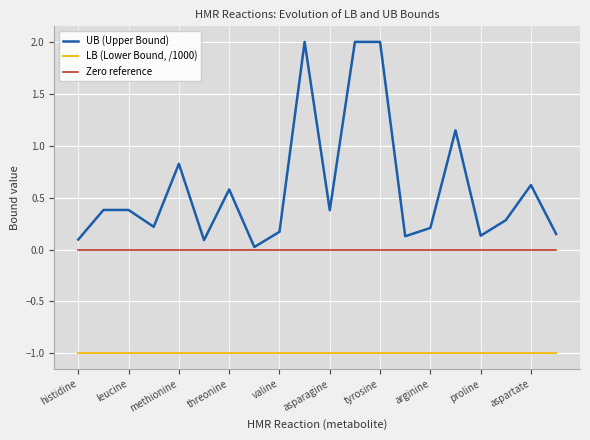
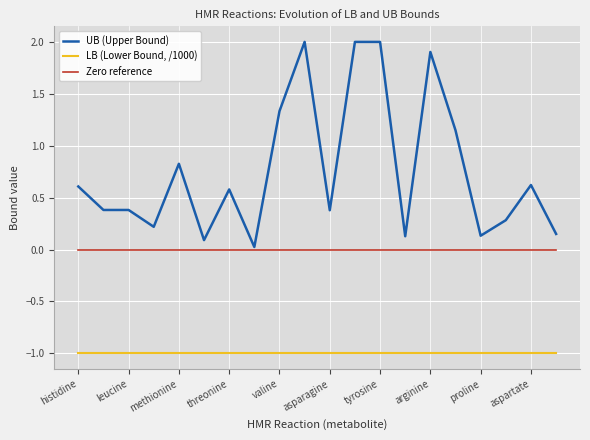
UB (Upper Bound), histidine: 0.10 -> 0.61
UB (Upper Bound), valine: 0.17 -> 1.33
UB (Upper Bound), arginine: 0.21 -> 1.90
